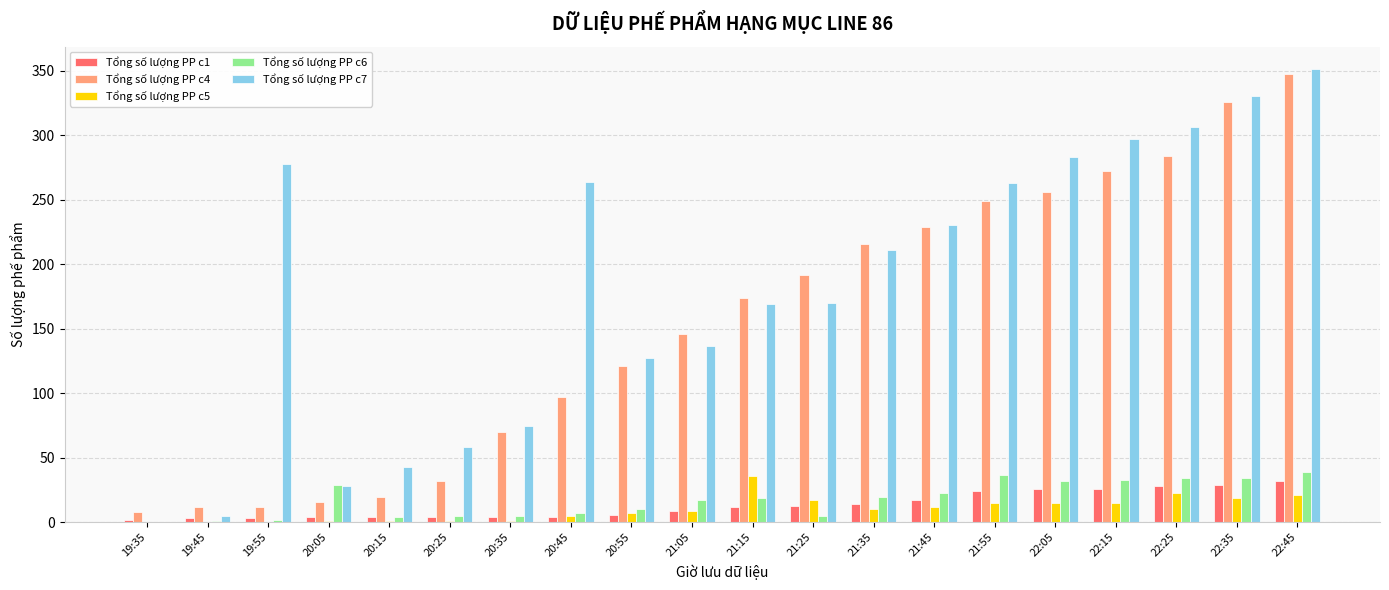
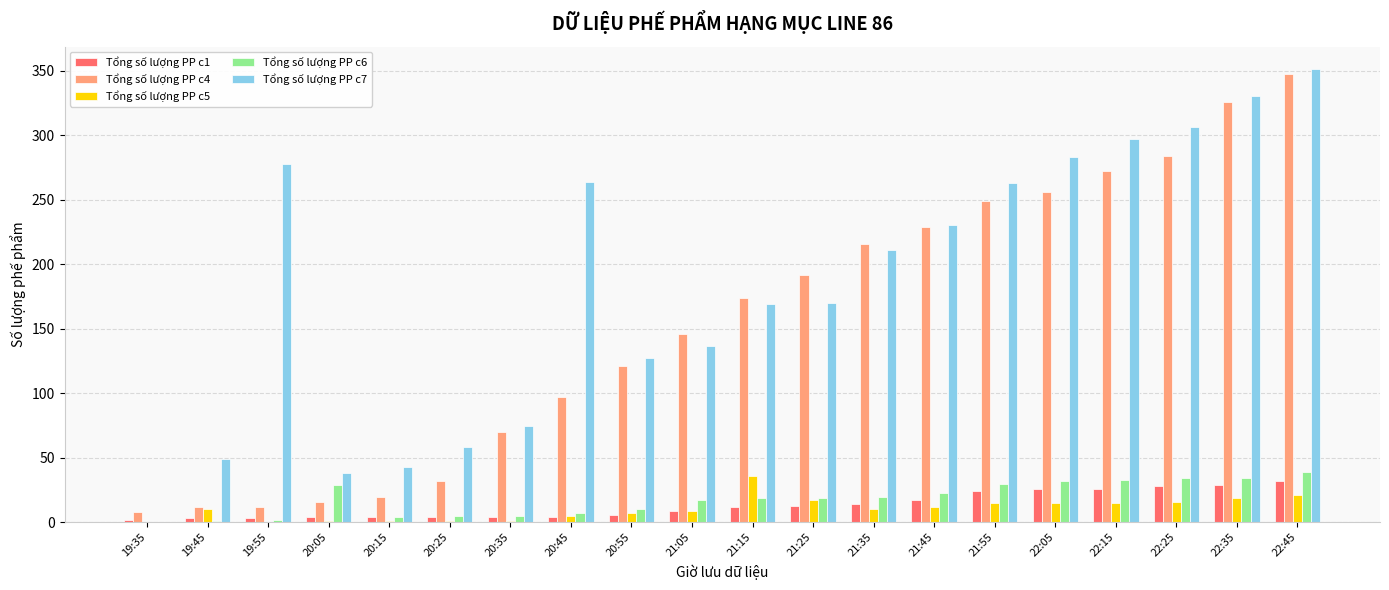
Tổng số lượng PP c5, 19:45: 0 -> 10
Tổng số lượng PP c7, 19:45: 5 -> 49
Tổng số lượng PP c7, 20:05: 28 -> 38
Tổng số lượng PP c6, 21:25: 5 -> 19
Tổng số lượng PP c6, 21:55: 37 -> 30
Tổng số lượng PP c5, 22:25: 23 -> 16
